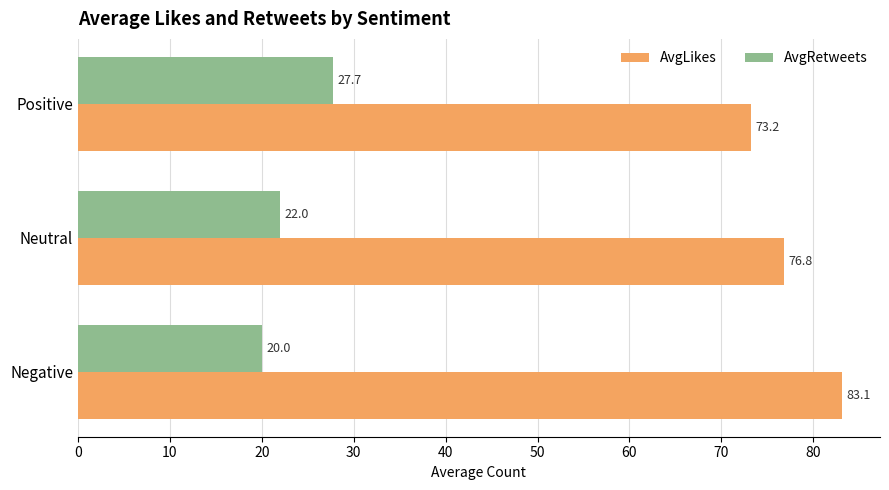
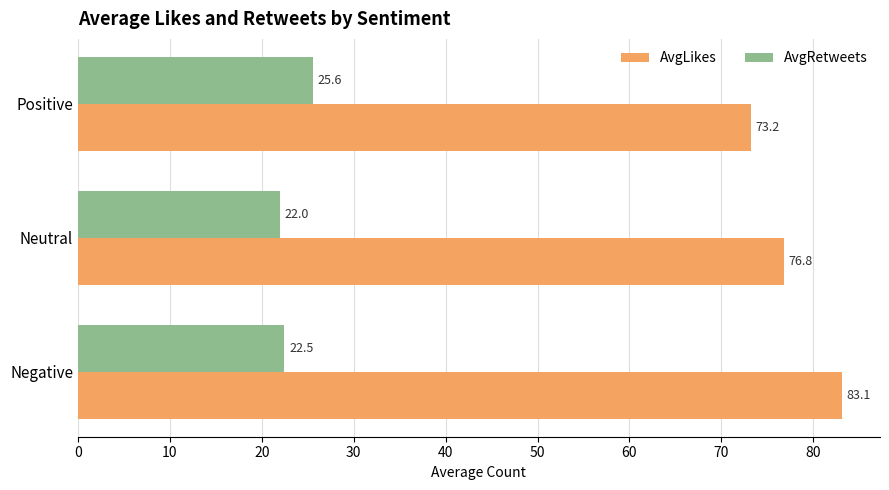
AvgRetweets, Positive: 27.7 -> 25.6
AvgRetweets, Negative: 20.0 -> 22.5
